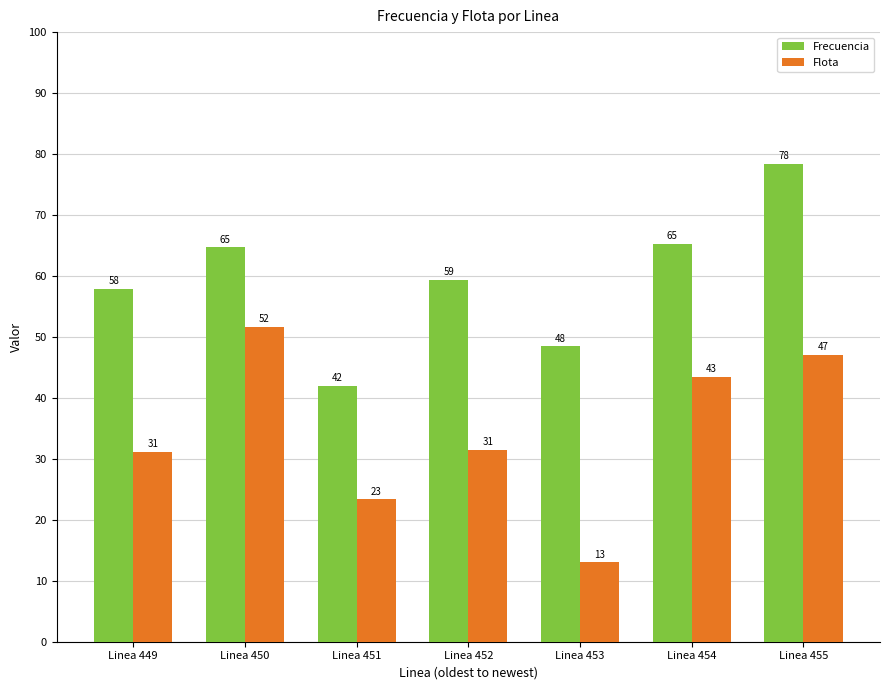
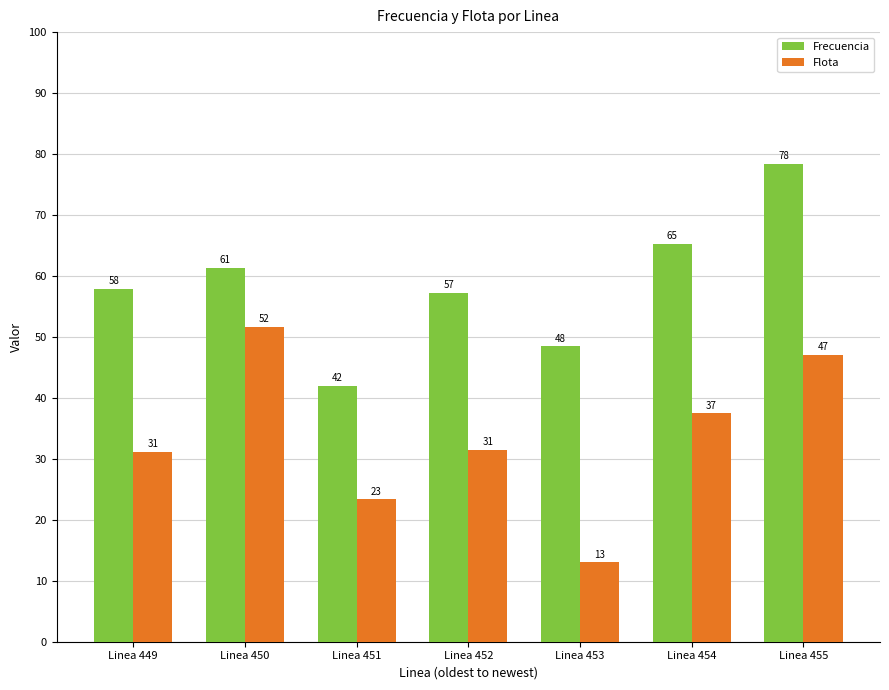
Frecuencia, Linea 450: 65 -> 61
Frecuencia, Linea 452: 59 -> 57
Flota, Linea 454: 43 -> 37
